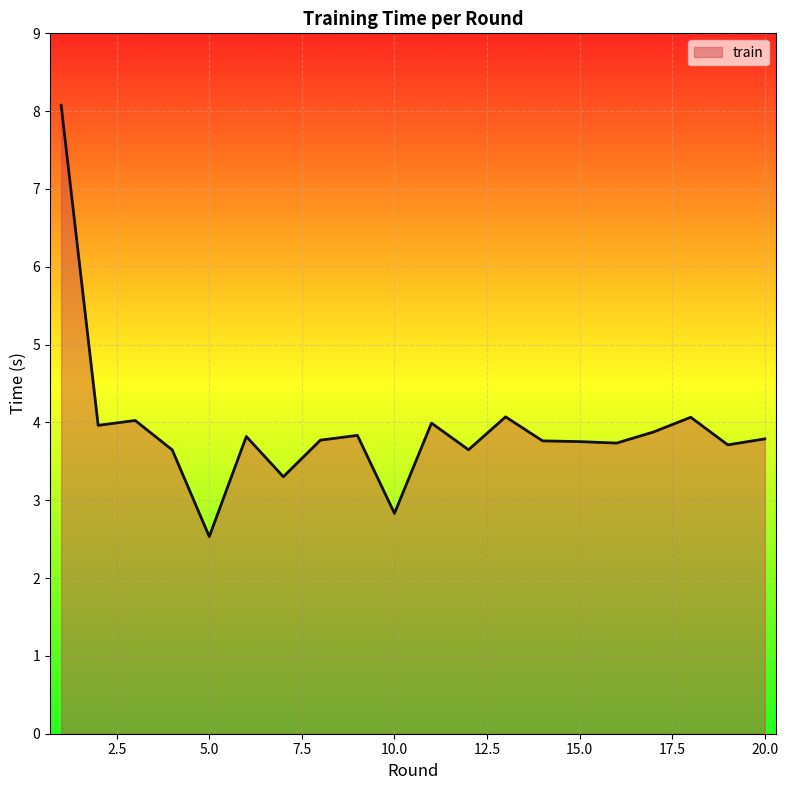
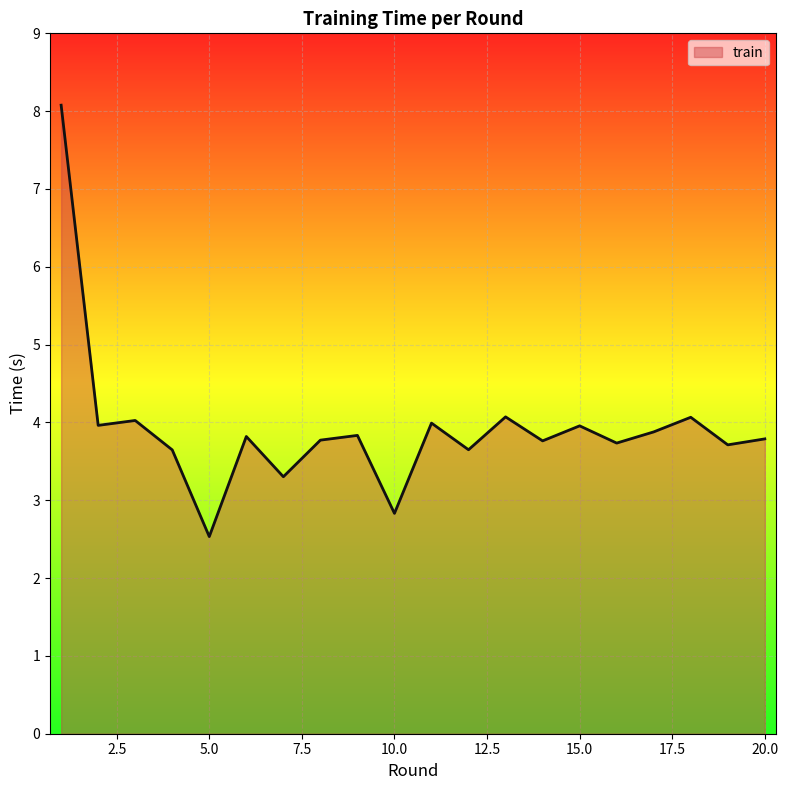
15.0: 3.8 -> 4.0
